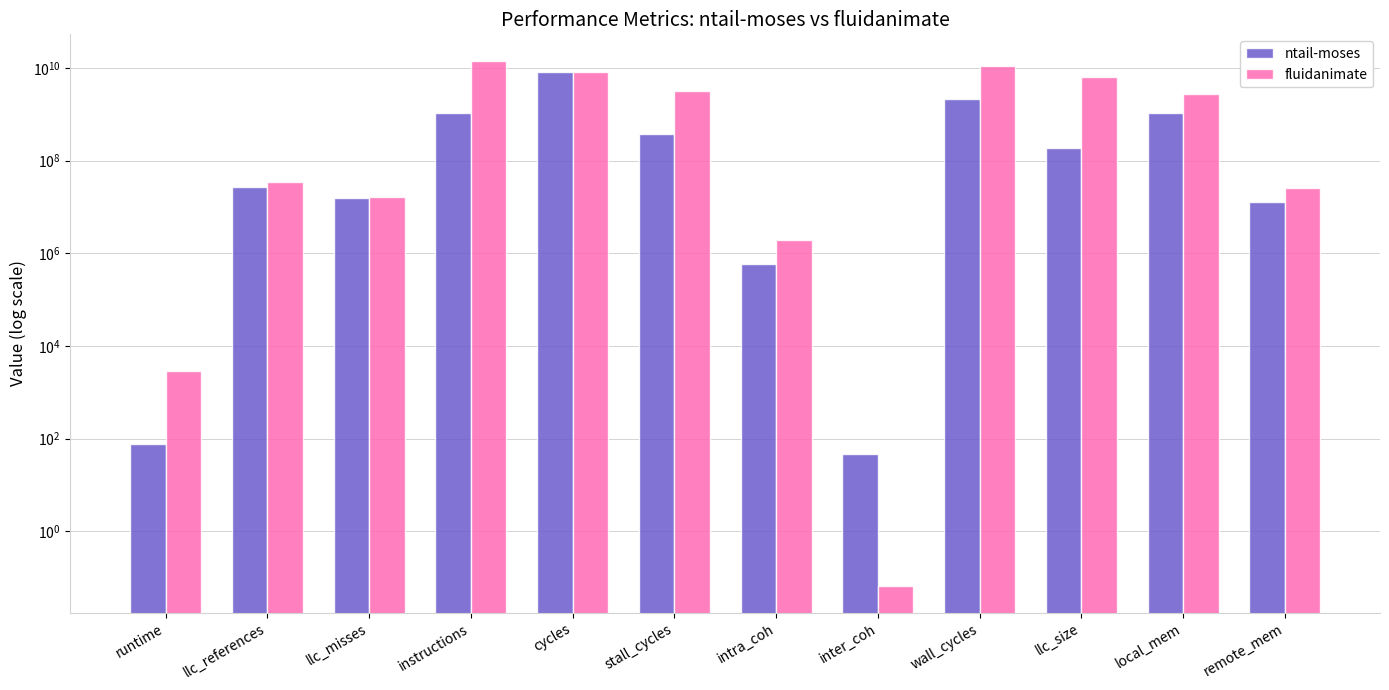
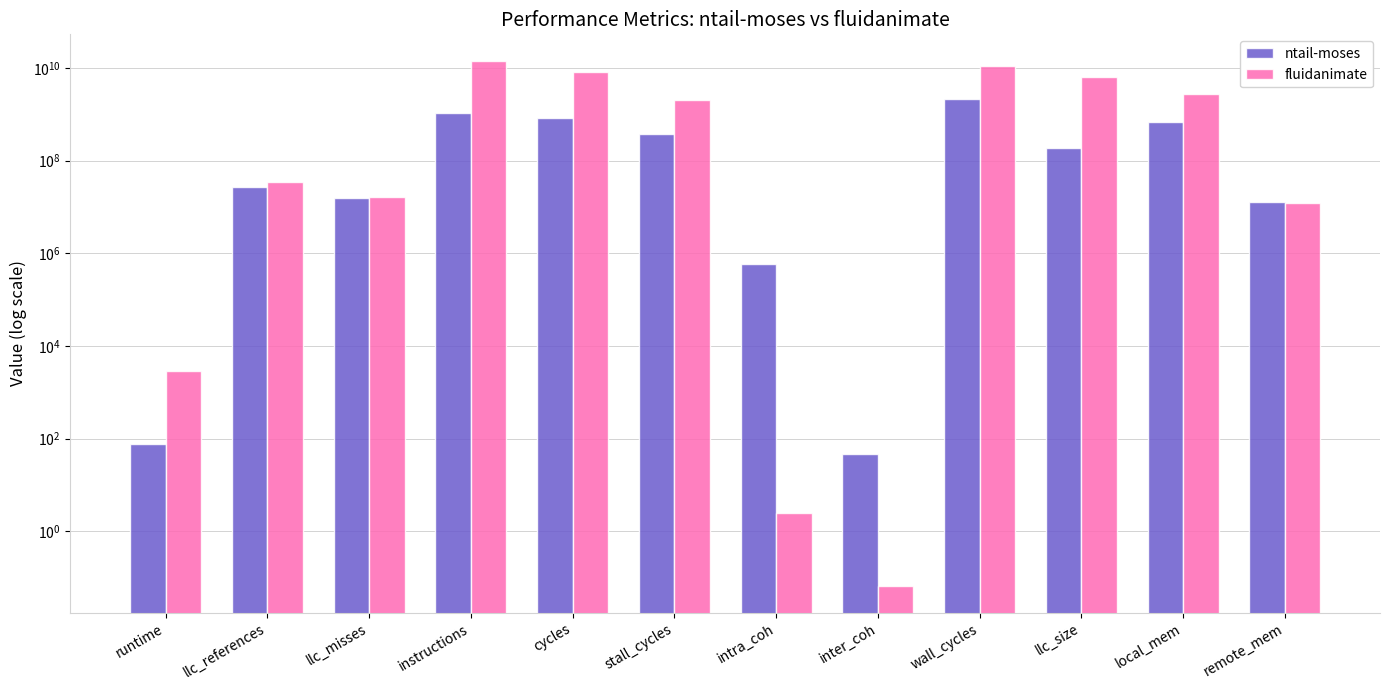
ntail-moses, cycles: 8000000000 -> 800000000
fluidanimate, stall_cycles: 3000000000 -> 2000000000
fluidanimate, intra_coh: 1900000 -> 2
ntail-moses, local_mem: 1000000000 -> 700000000
fluidanimate, remote_mem: 30000000 -> 12000000
